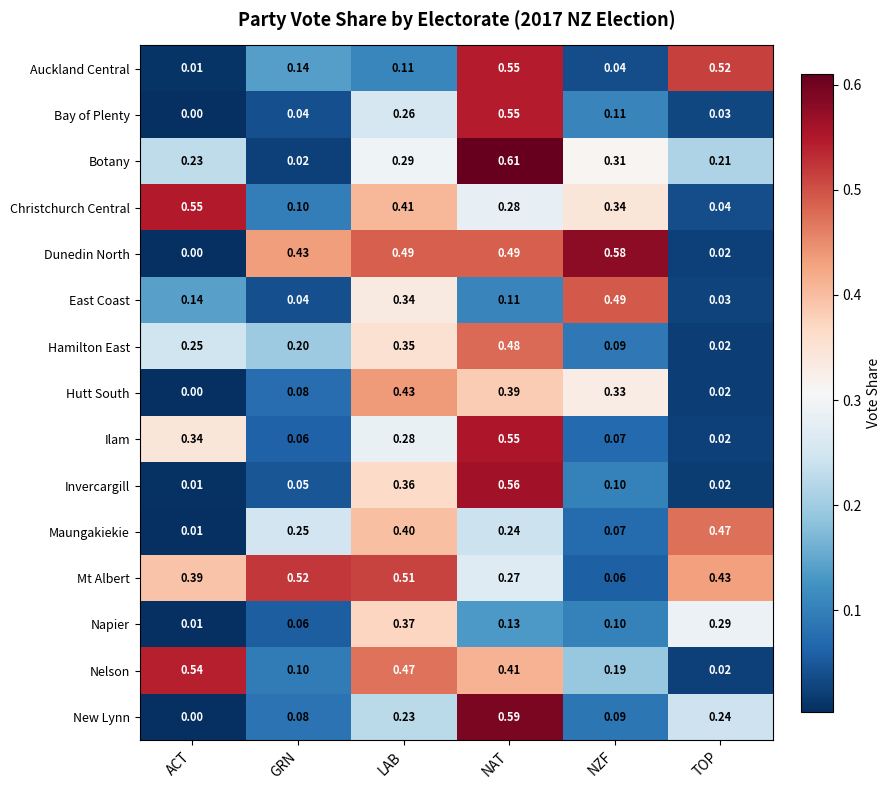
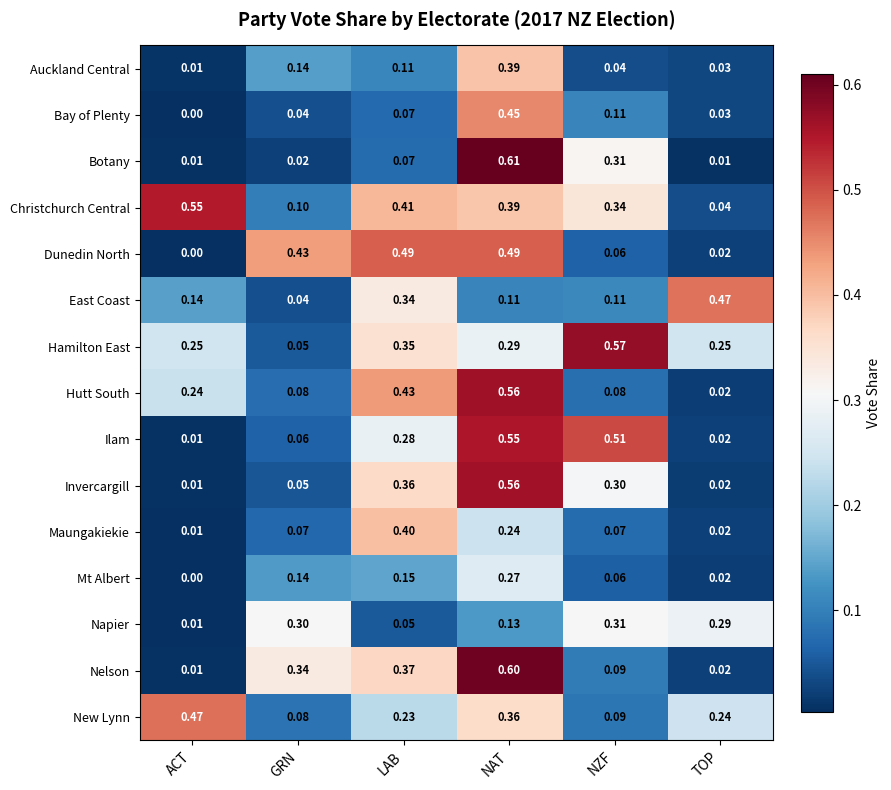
Auckland Central, NAT: 0.55 -> 0.39
Auckland Central, TOP: 0.52 -> 0.03
Bay of Plenty, LAB: 0.26 -> 0.07
Bay of Plenty, NAT: 0.55 -> 0.45
Botany, ACT: 0.23 -> 0.01
Botany, LAB: 0.29 -> 0.07
Botany, TOP: 0.21 -> 0.01
Christchurch Central, NAT: 0.28 -> 0.39
Dunedin North, NZF: 0.58 -> 0.06
East Coast, NZF: 0.49 -> 0.11
East Coast, TOP: 0.03 -> 0.47
Hamilton East, GRN: 0.20 -> 0.05
Hamilton East, NAT: 0.48 -> 0.29
Hamilton East, NZF: 0.09 -> 0.57
Hamilton East, TOP: 0.02 -> 0.25
Hutt South, ACT: 0.00 -> 0.24
Hutt South, NAT: 0.39 -> 0.56
Hutt South, NZF: 0.33 -> 0.08
Ilam, ACT: 0.34 -> 0.01
Ilam, NZF: 0.07 -> 0.51
Invercargill, NZF: 0.10 -> 0.30
Maungakiekie, GRN: 0.25 -> 0.07
Maungakiekie, TOP: 0.47 -> 0.02
Mt Albert, ACT: 0.39 -> 0.00
Mt Albert, GRN: 0.52 -> 0.14
Mt Albert, LAB: 0.51 -> 0.15
Mt Albert, TOP: 0.43 -> 0.02
Napier, GRN: 0.06 -> 0.30
Napier, LAB: 0.37 -> 0.05
Napier, NZF: 0.10 -> 0.31
Nelson, ACT: 0.54 -> 0.01
Nelson, GRN: 0.10 -> 0.34
Nelson, LAB: 0.47 -> 0.37
Nelson, NAT: 0.41 -> 0.60
Nelson, NZF: 0.19 -> 0.09
New Lynn, ACT: 0.00 -> 0.47
New Lynn, NAT: 0.59 -> 0.36
